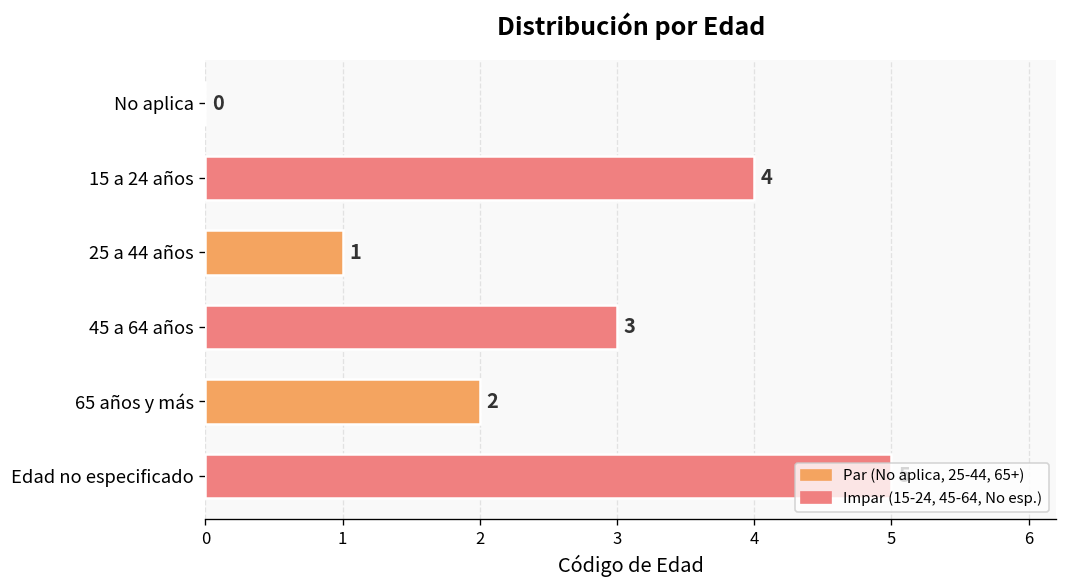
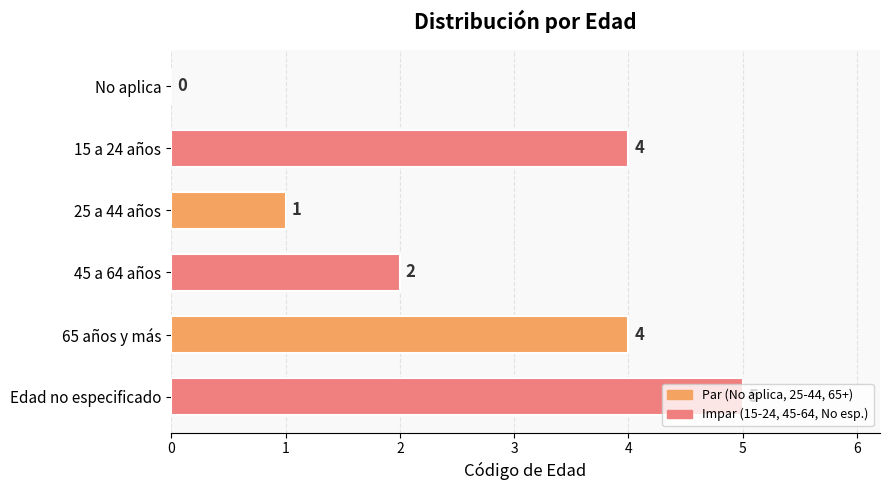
45 a 64 años: 3 -> 2
65 años y más: 2 -> 4
